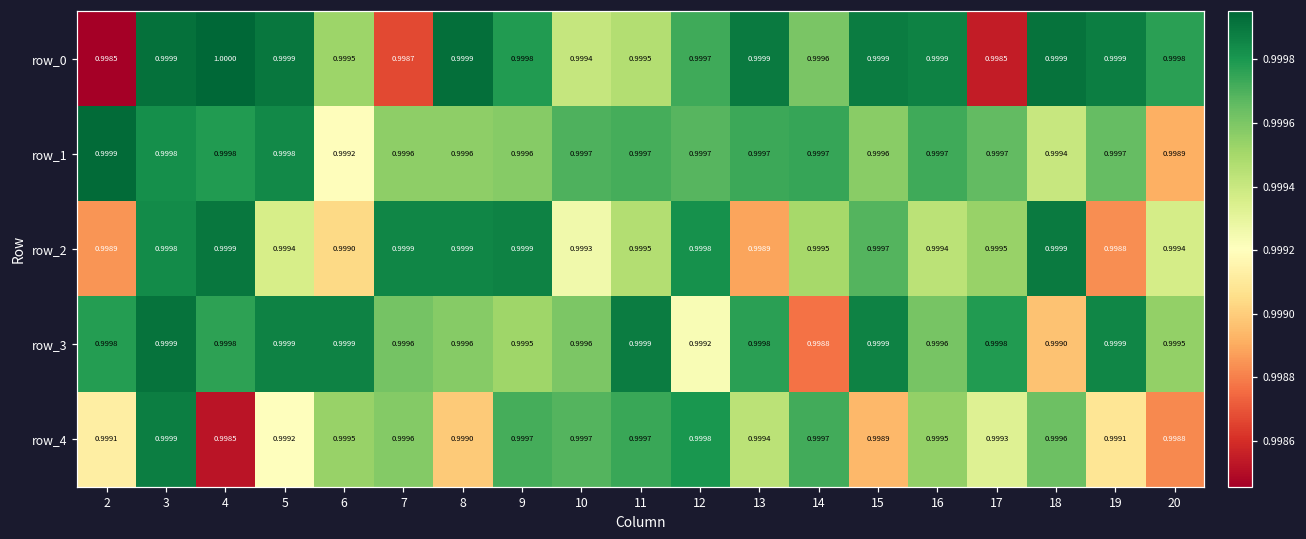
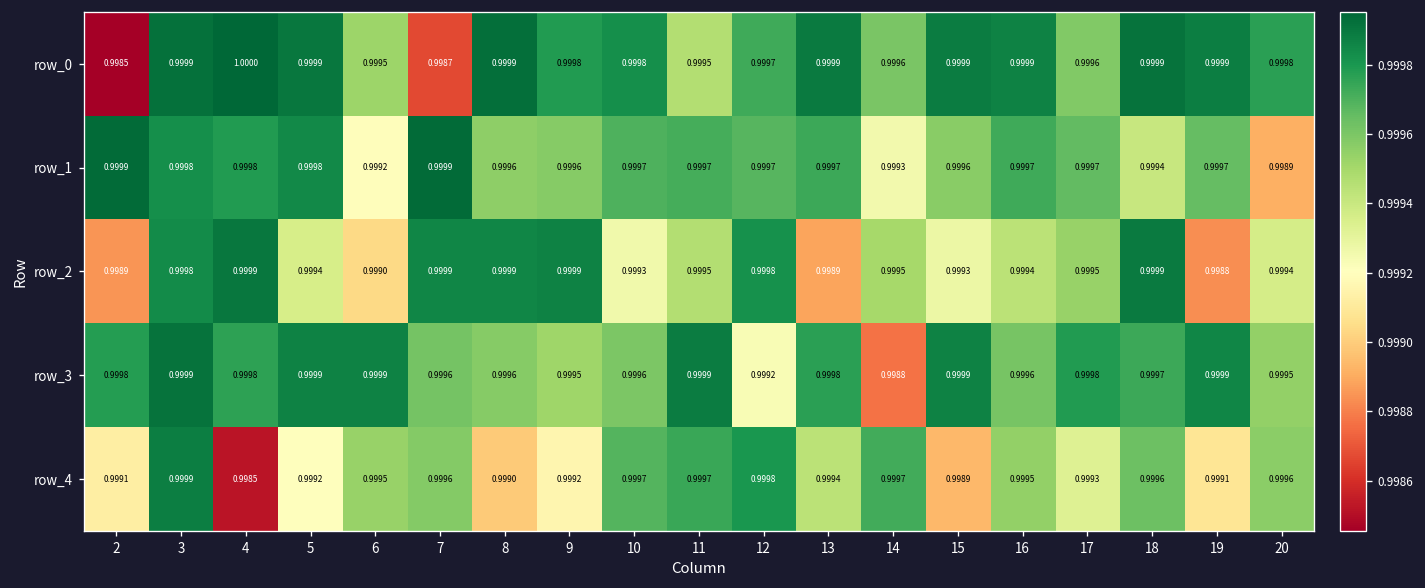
row_0, 10: 0.9994 -> 0.9998
row_0, 17: 0.9985 -> 0.9996
row_1, 7: 0.9996 -> 0.9999
row_1, 14: 0.9997 -> 0.9993
row_2, 15: 0.9997 -> 0.9993
row_3, 18: 0.9990 -> 0.9997
row_4, 9: 0.9997 -> 0.9992
row_4, 20: 0.9988 -> 0.9996
